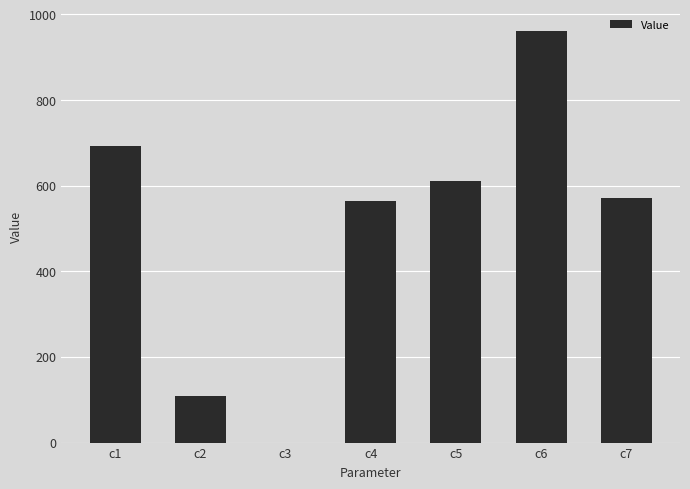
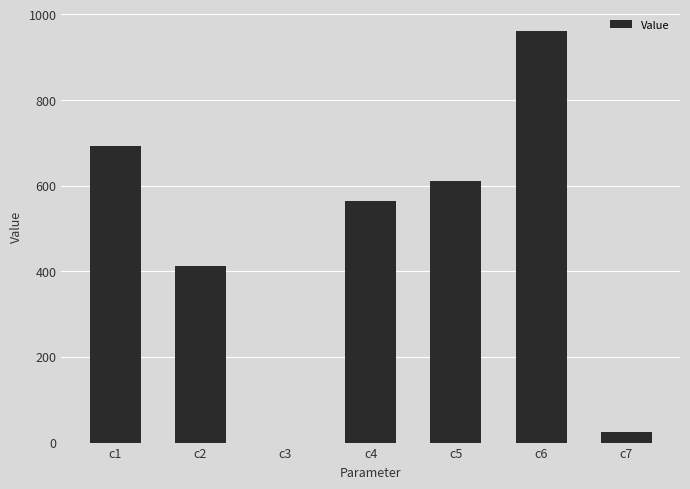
c2: 110 -> 410
c7: 570 -> 20
